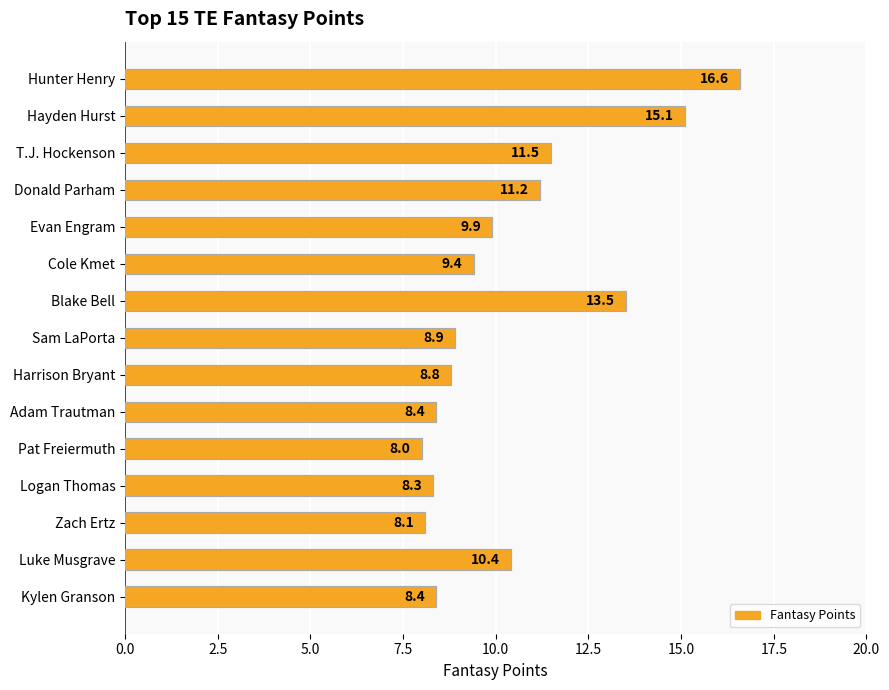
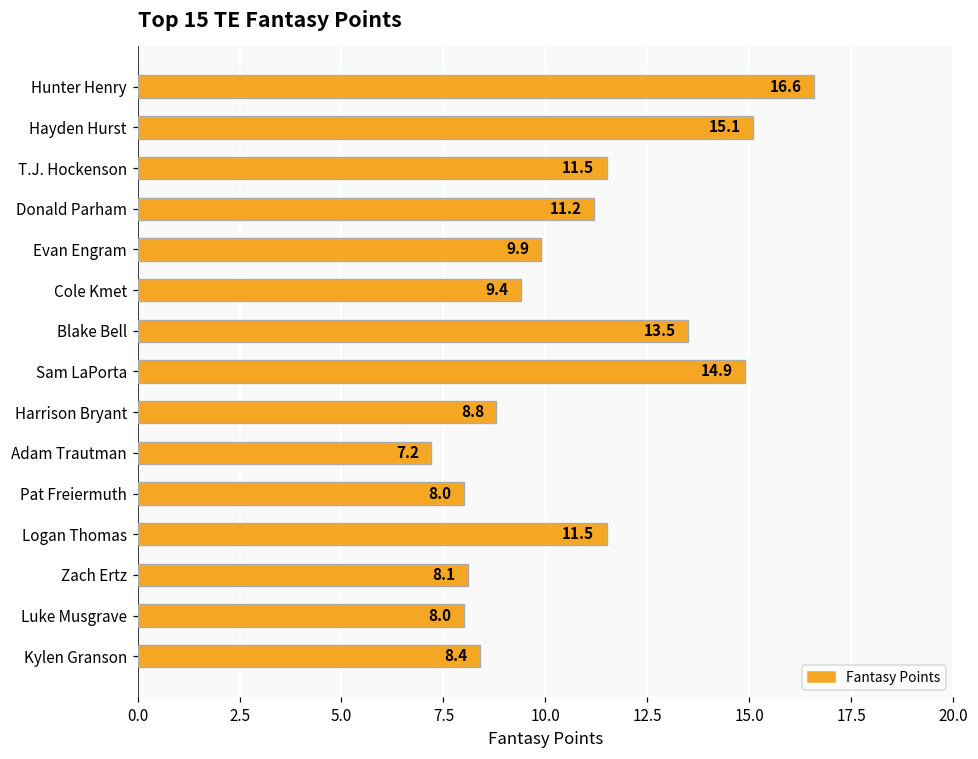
Sam LaPorta: 8.9 -> 14.9
Adam Trautman: 8.4 -> 7.2
Logan Thomas: 8.3 -> 11.5
Luke Musgrave: 10.4 -> 8.0
